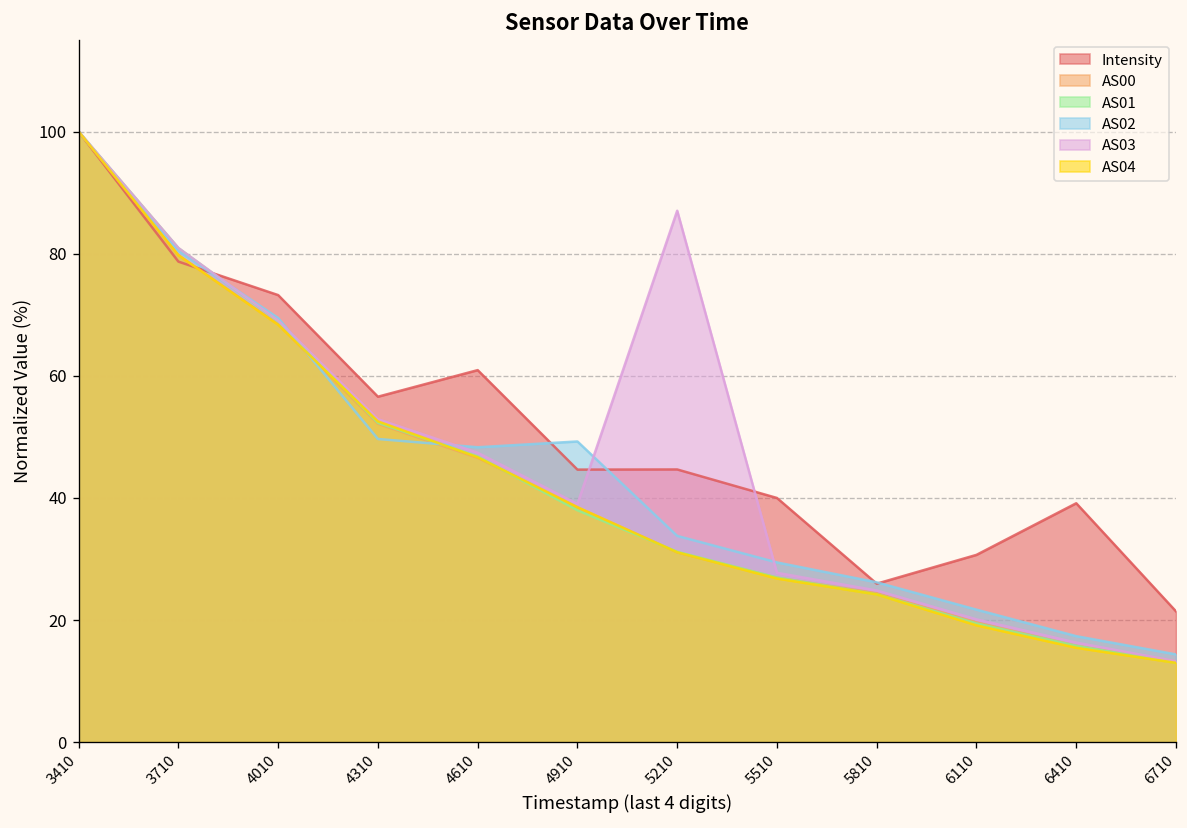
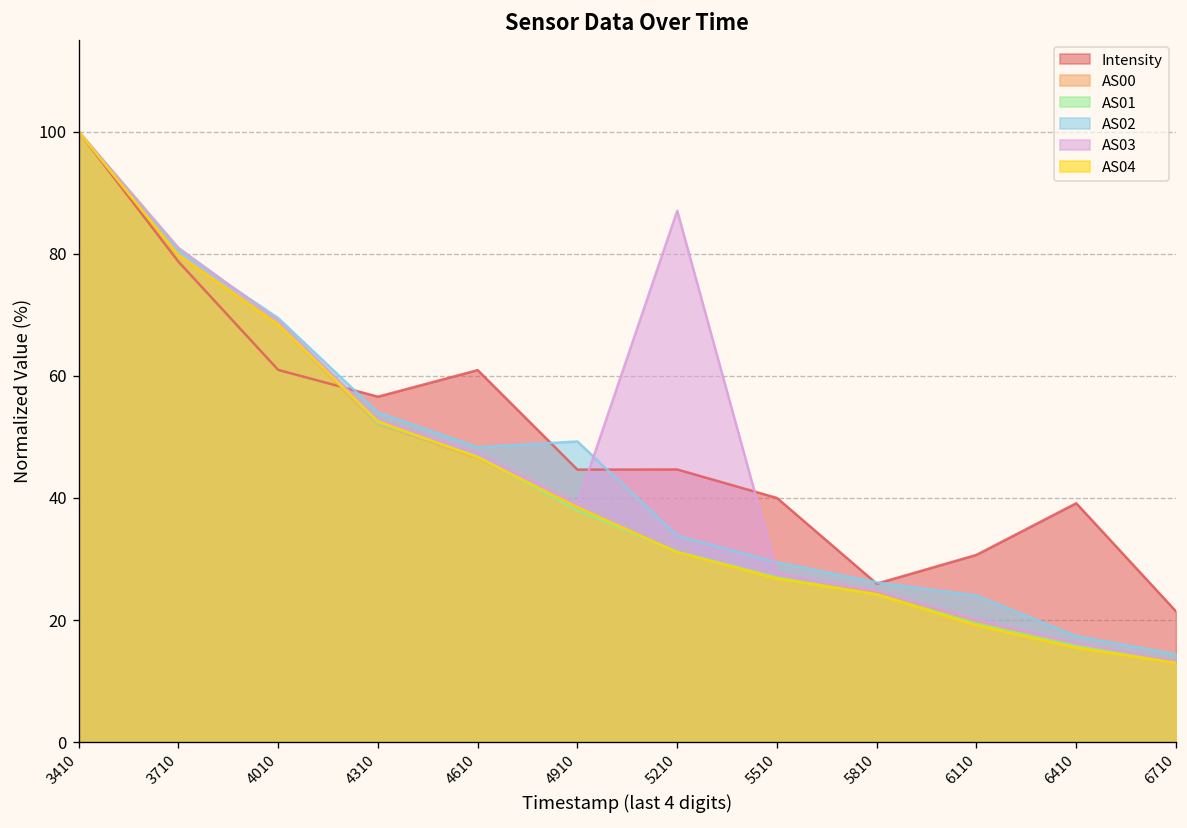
Intensity, 4010: 73 -> 61
AS02, 4310: 50 -> 54
AS02, 6110: 22 -> 24
